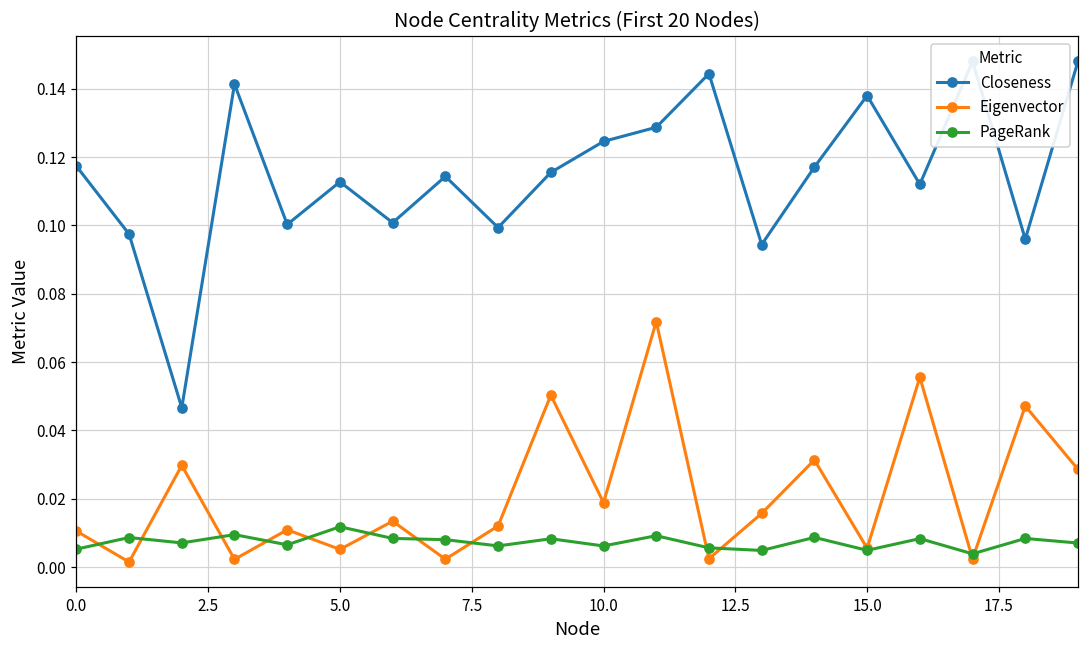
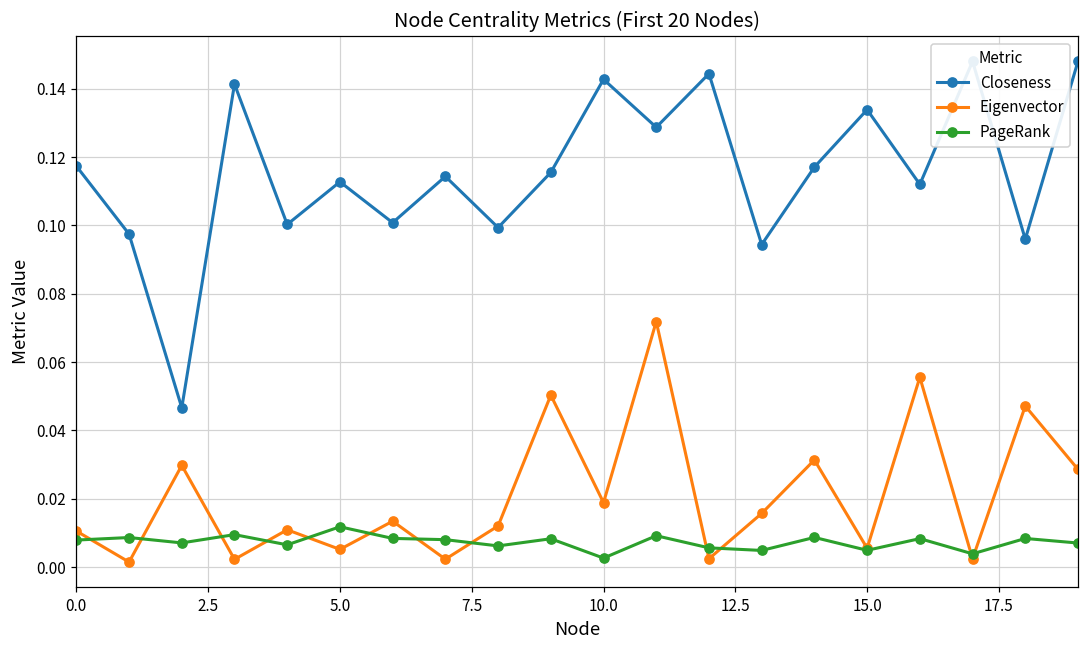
PageRank, 0.0: 0.005 -> 0.008
Closeness, 10.0: 0.125 -> 0.143
PageRank, 10.0: 0.006 -> 0.003
Closeness, 15.0: 0.138 -> 0.134
